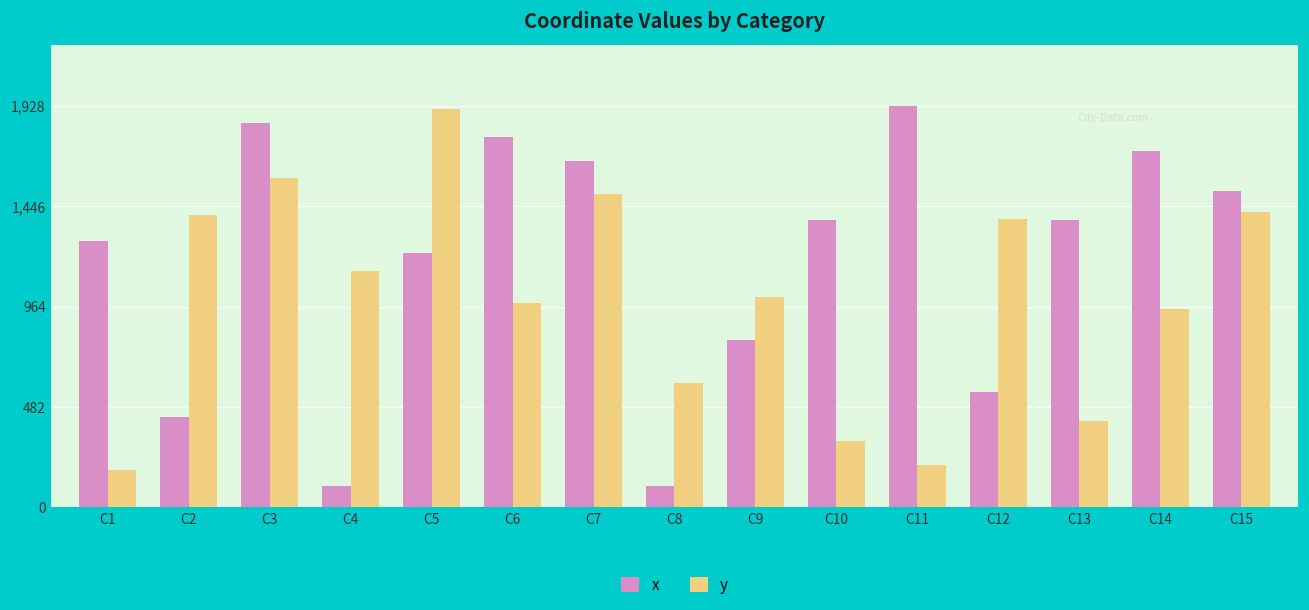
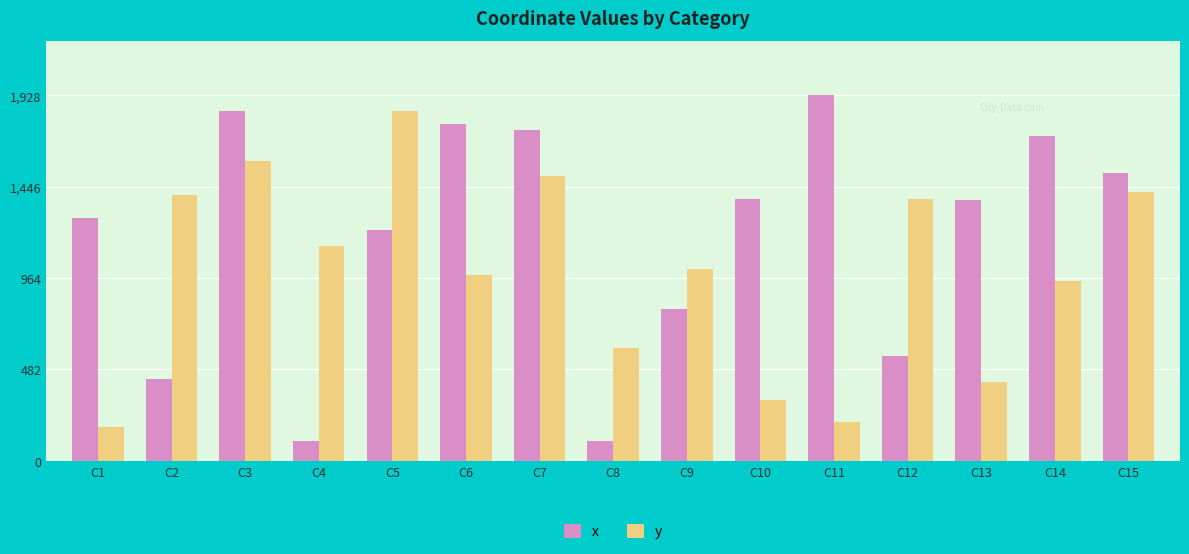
y, C5: 1,910 -> 1,850
x, C7: 1,660 -> 1,750
